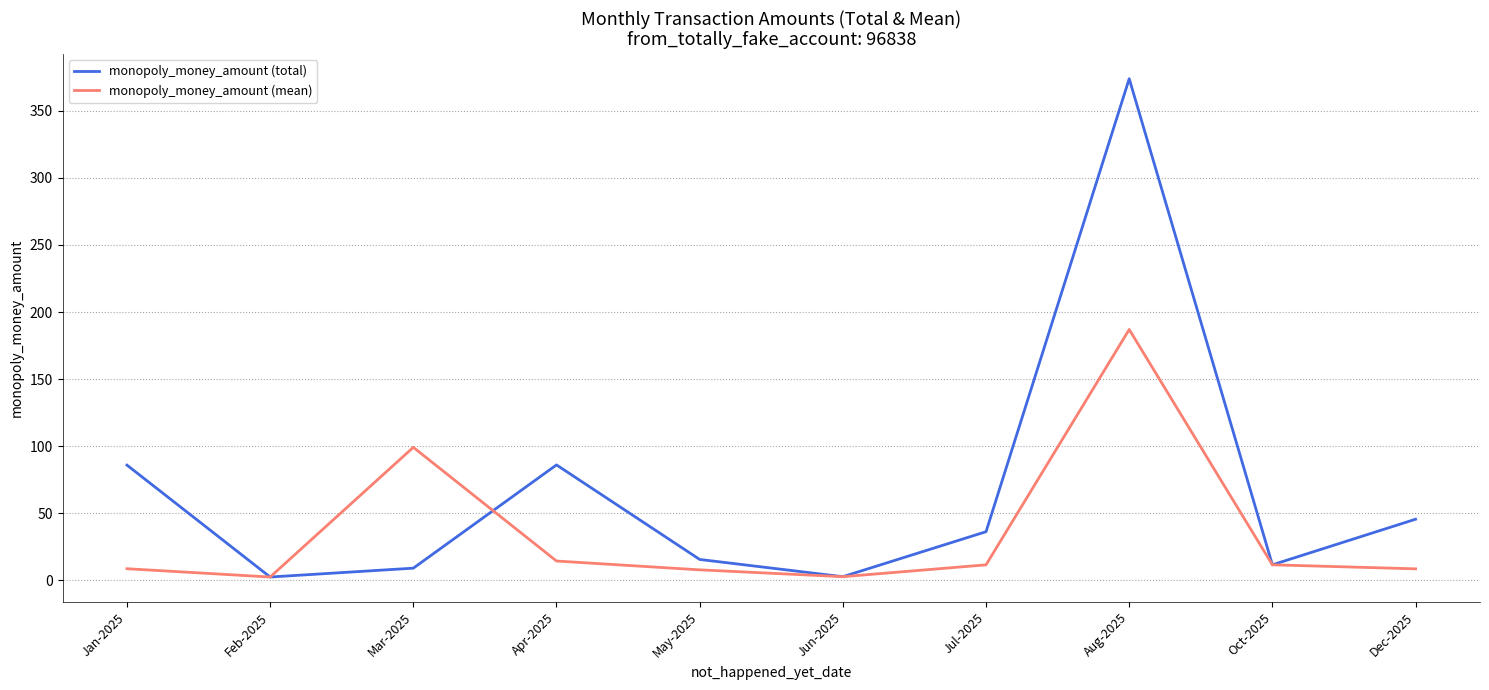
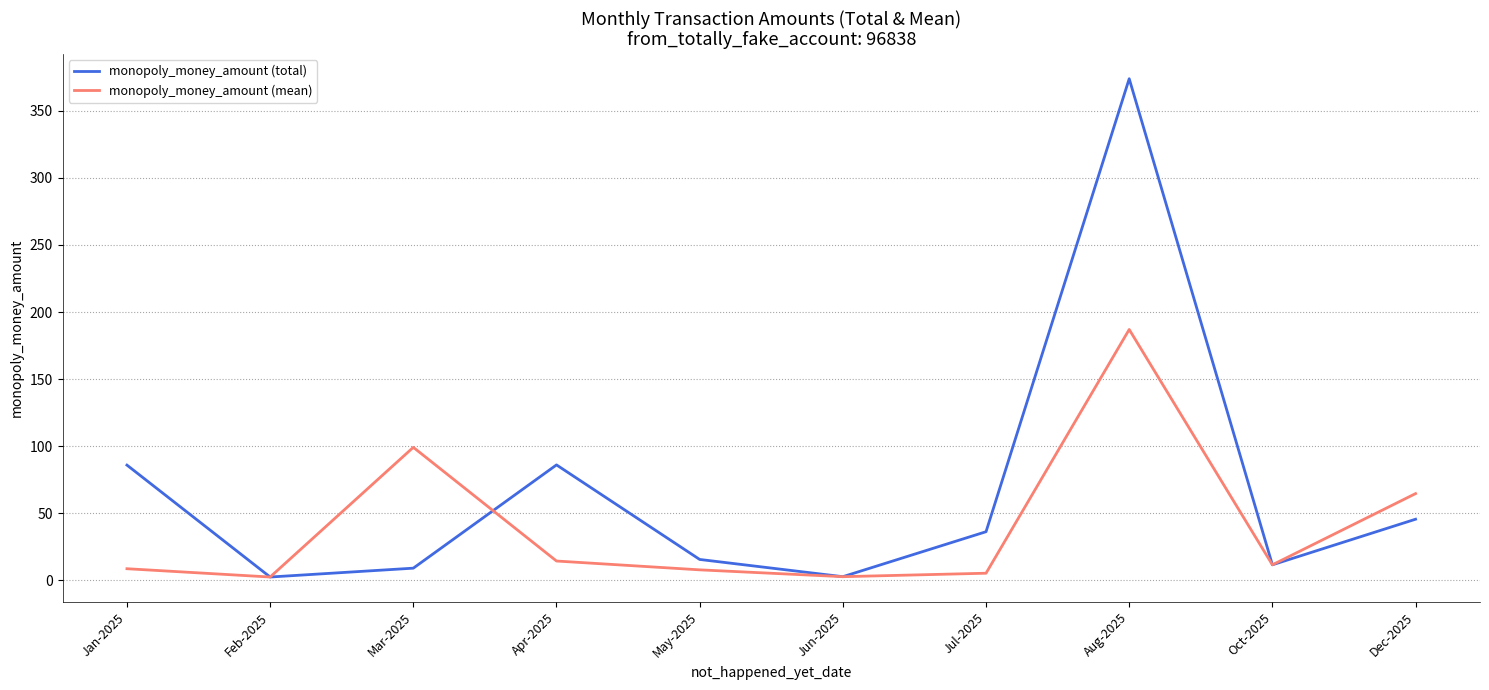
monopoly_money_amount (mean), Jul-2025: 11 -> 5
monopoly_money_amount (mean), Dec-2025: 9 -> 65
